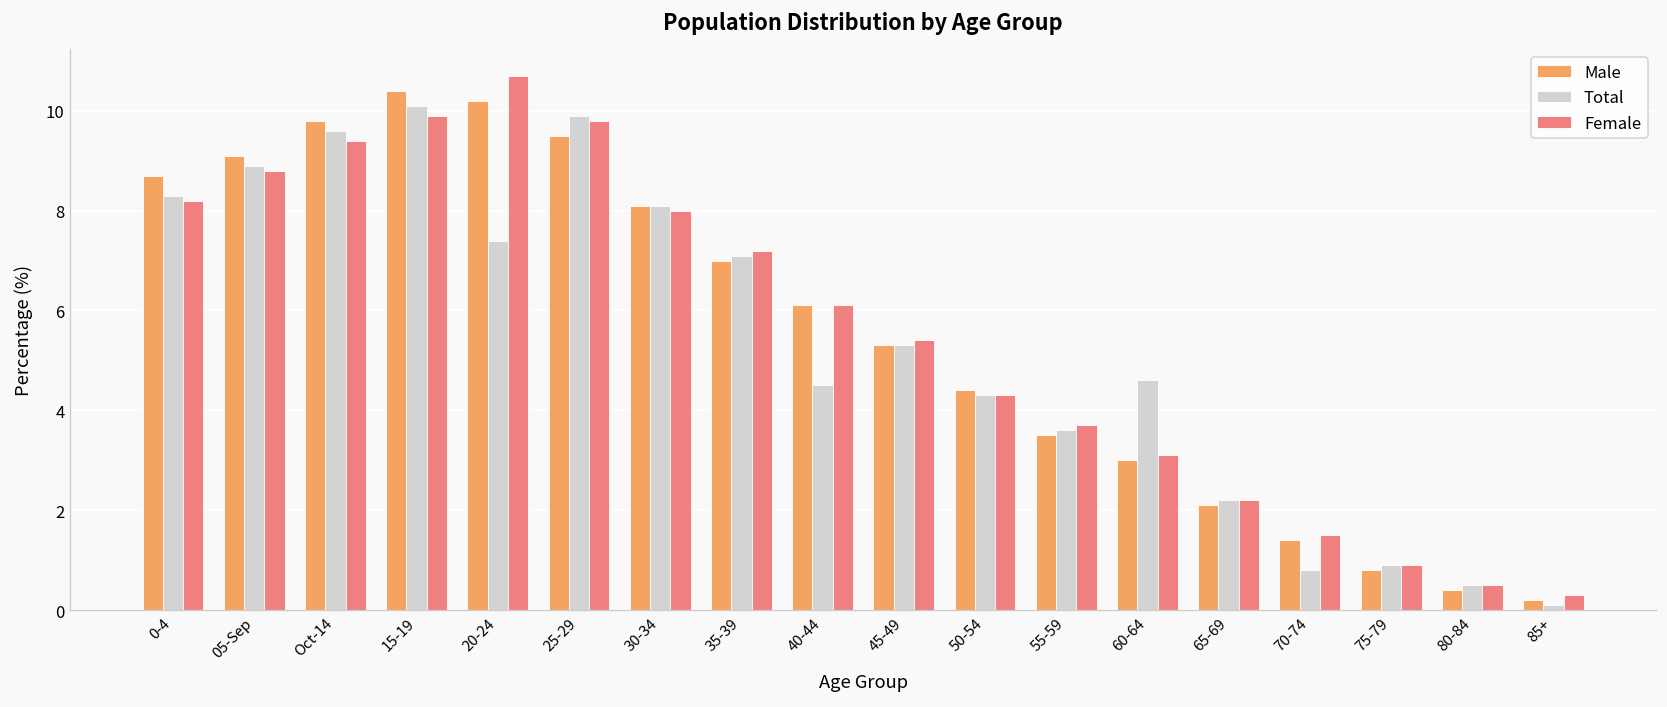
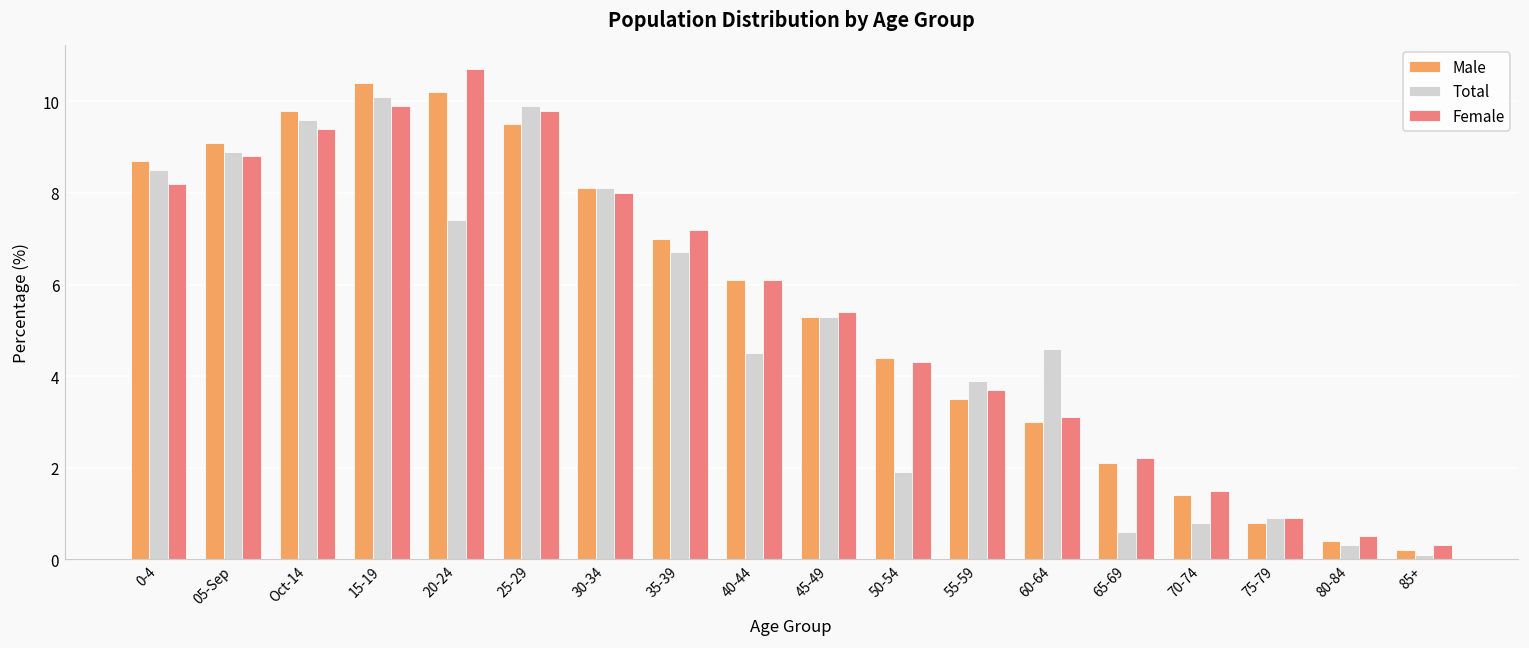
Total, 0-4: 8.3 -> 8.5
Total, 35-39: 7.1 -> 6.7
Total, 50-54: 4.3 -> 1.9
Total, 55-59: 3.6 -> 3.9
Total, 65-69: 2.2 -> 0.6
Total, 80-84: 0.5 -> 0.3
